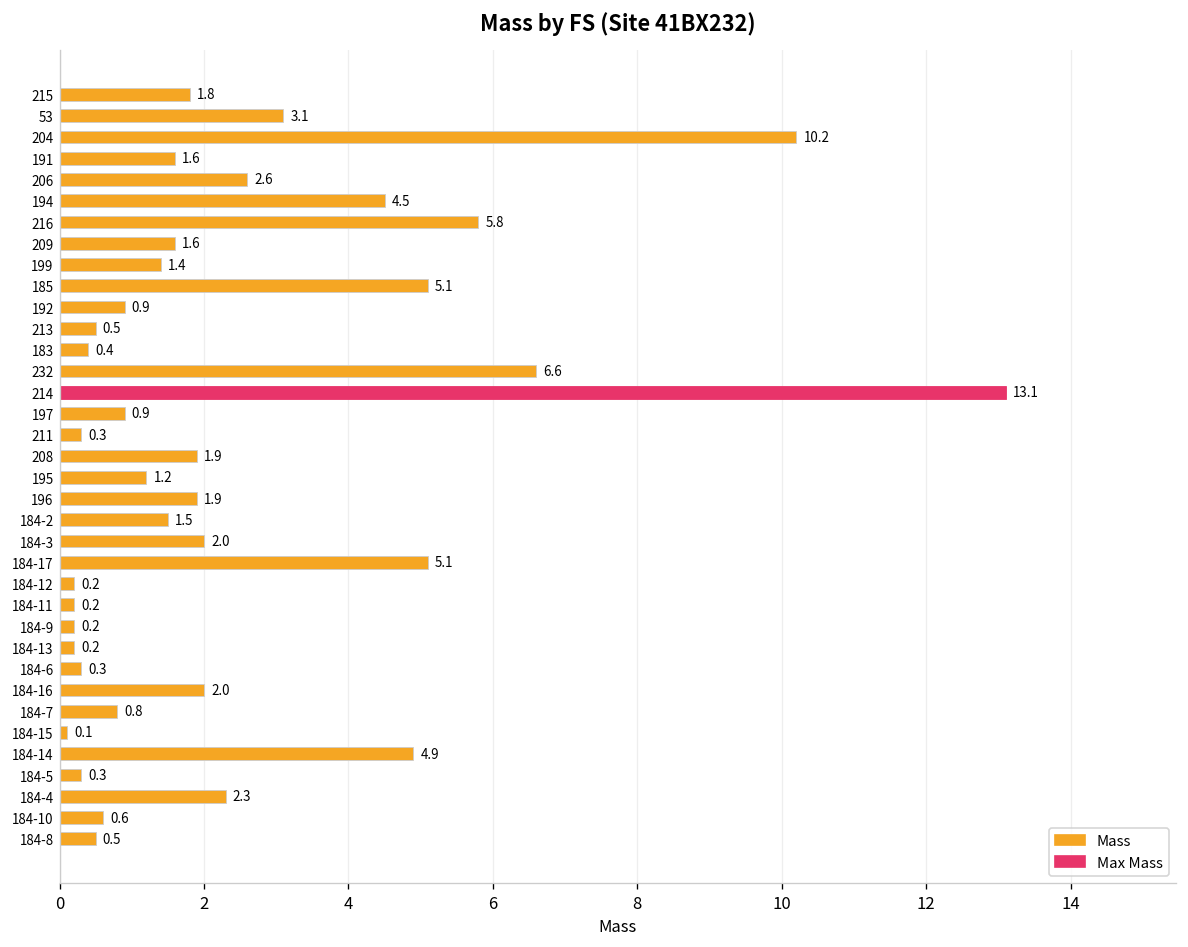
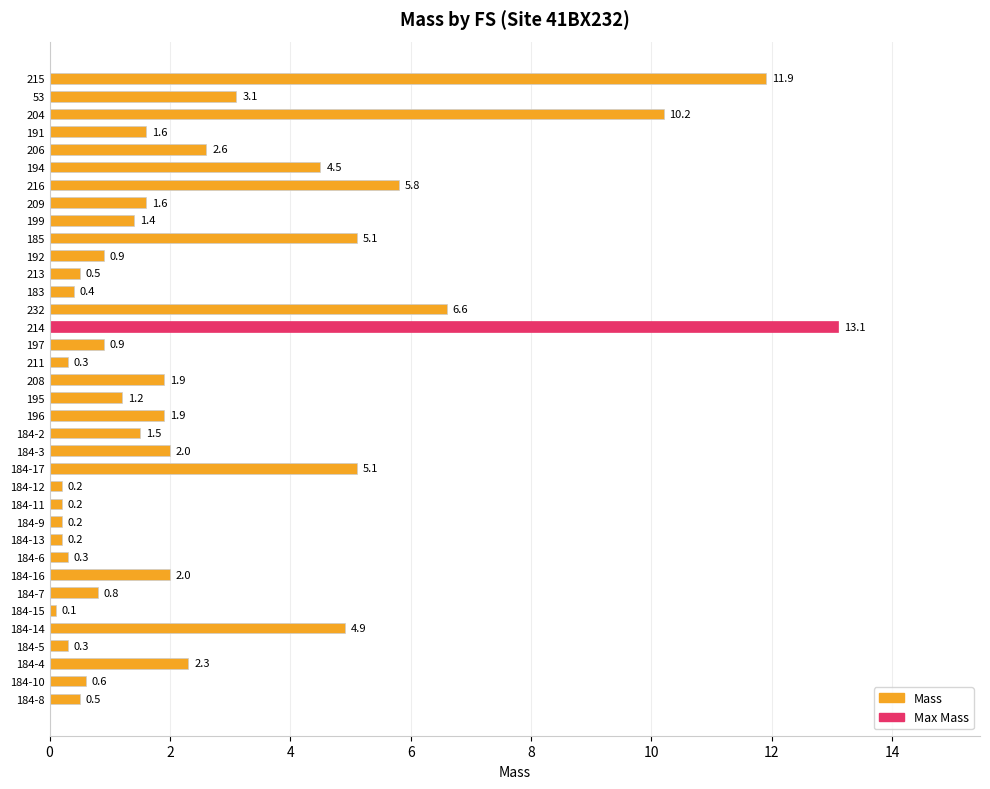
215: 1.8 -> 11.9
